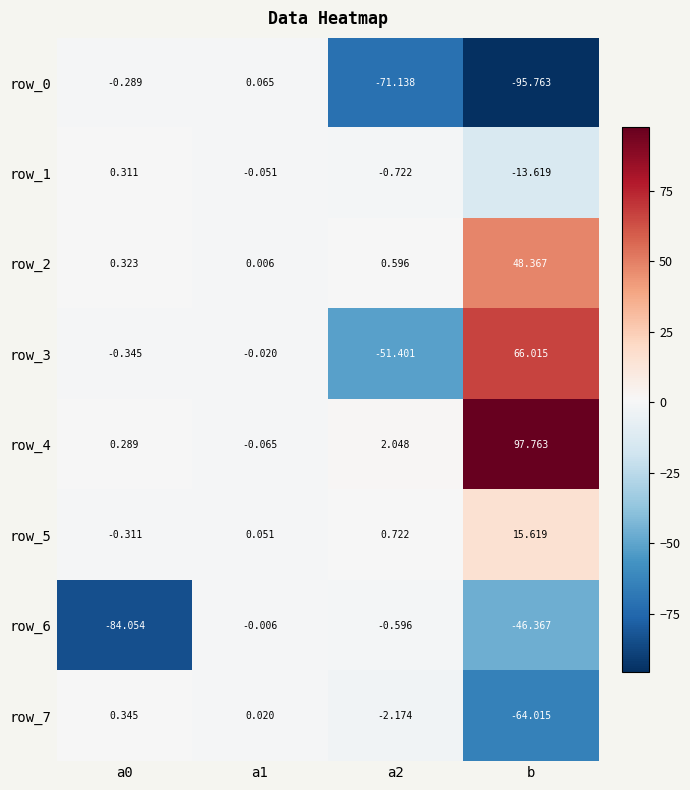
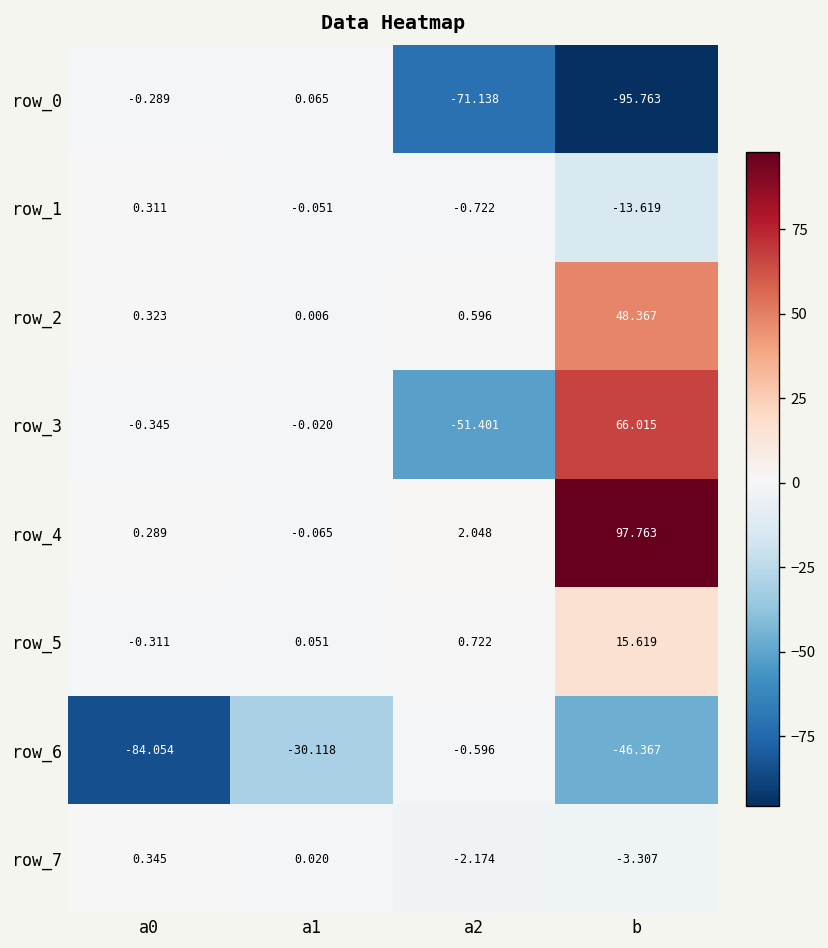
row_6, a1: -0.006 -> -30.118
row_7, b: -64.015 -> -3.307
